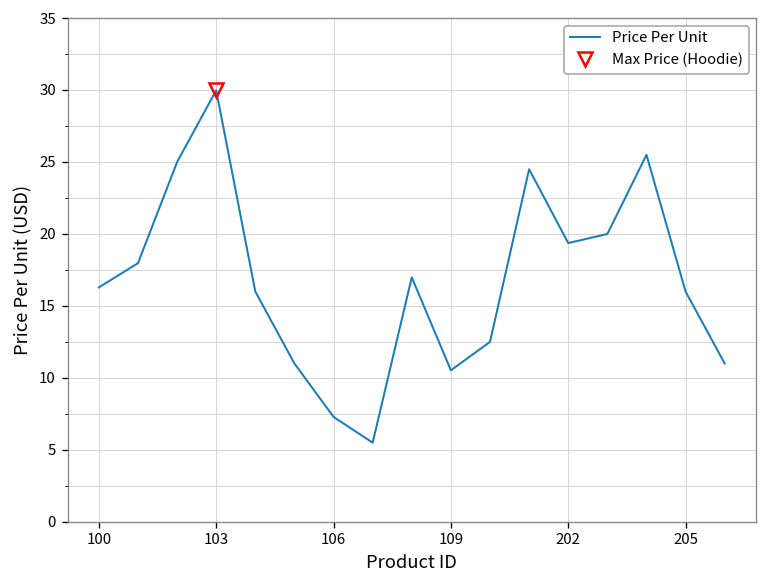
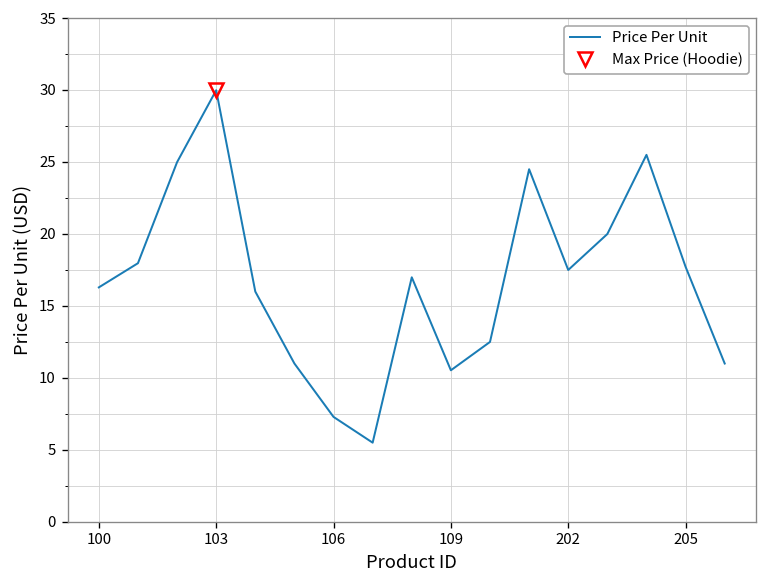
Price Per Unit, 202: 19.4 -> 17.5
Price Per Unit, 205: 16.0 -> 17.7
